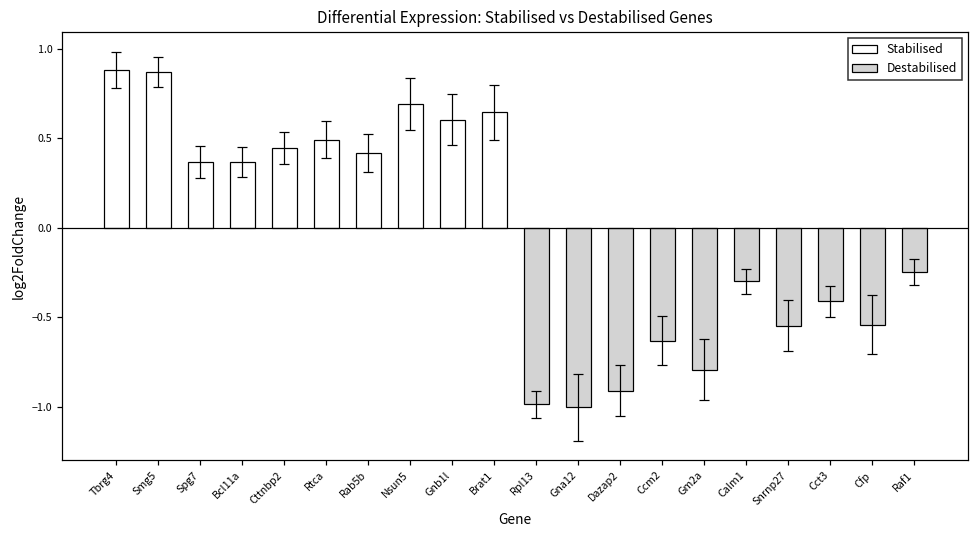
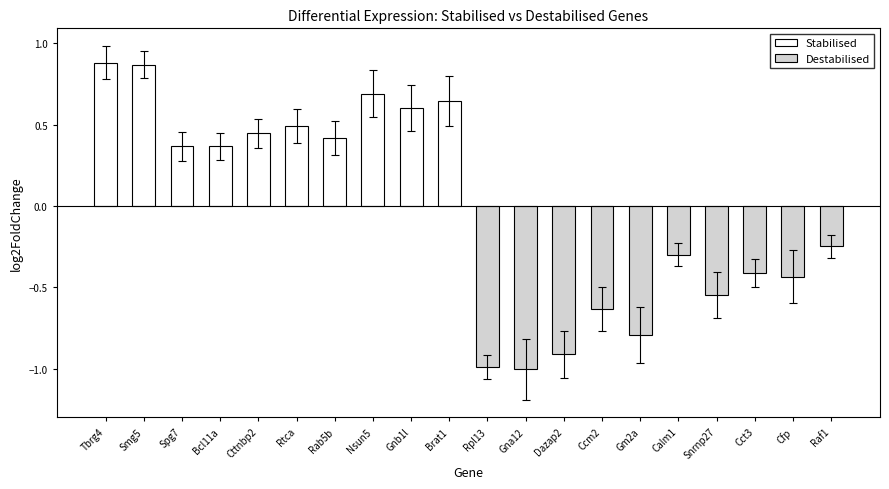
Destabilised, Cfp: -0.54 -> -0.43
